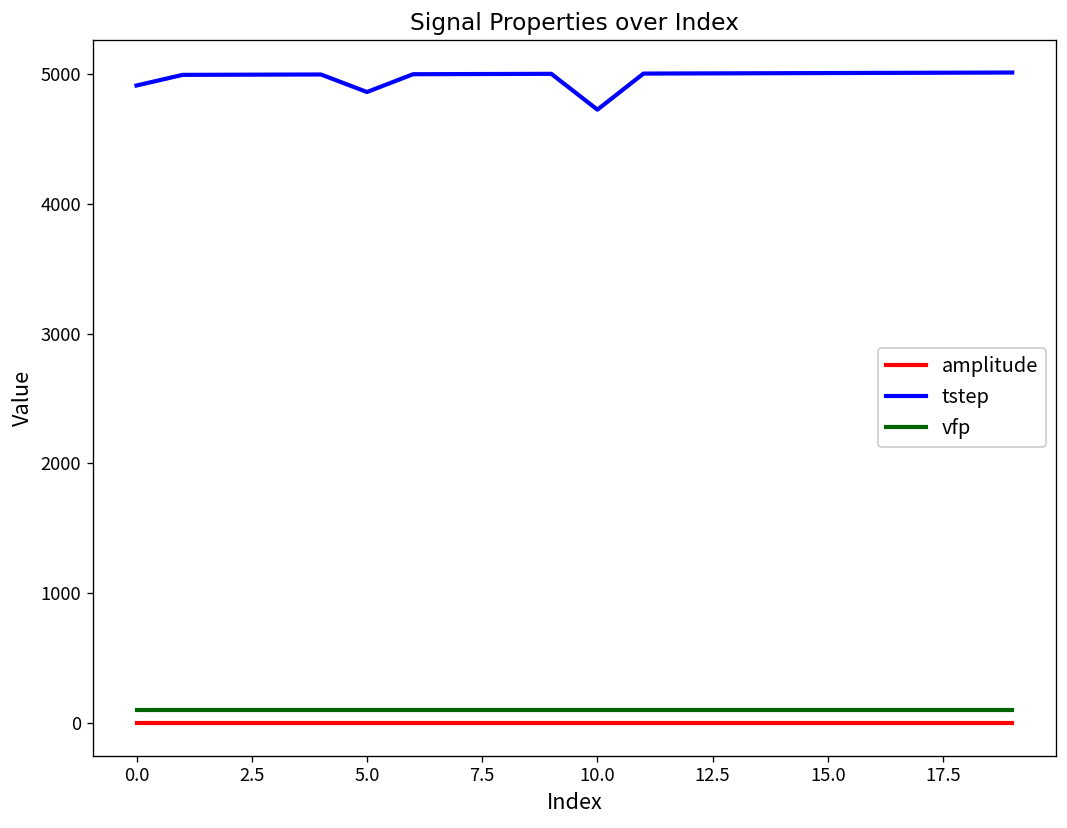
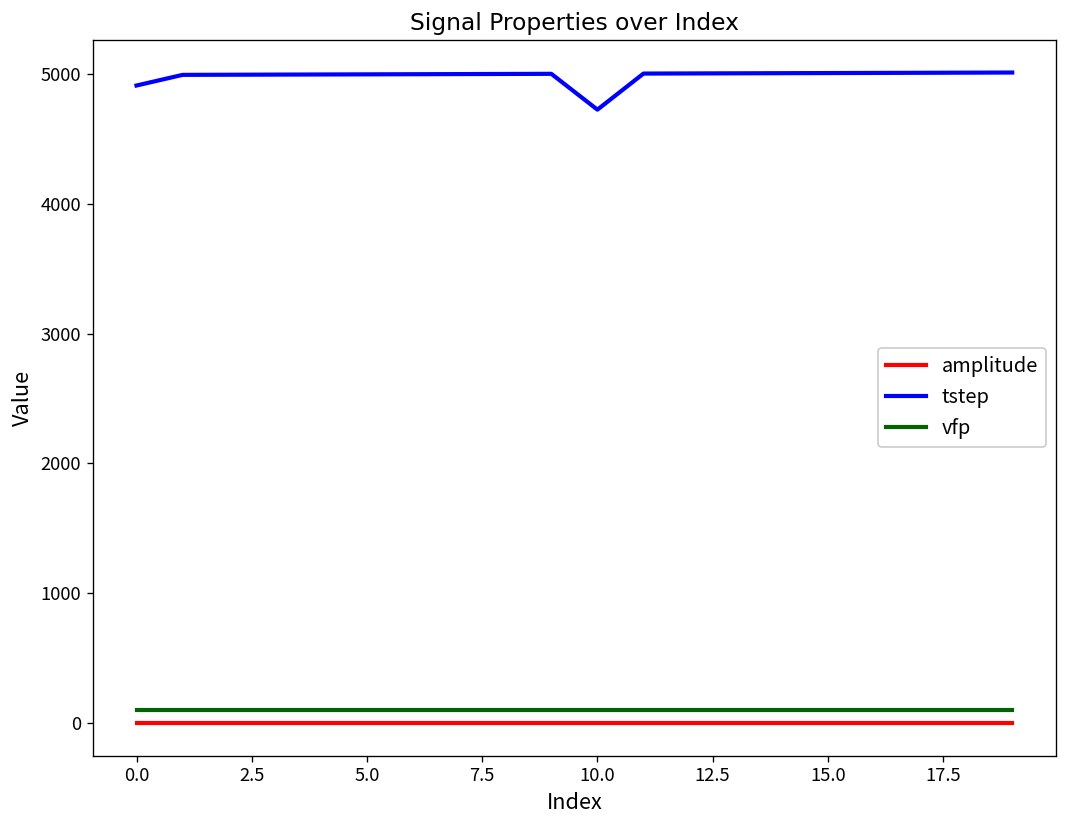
tstep, 5.0: 4860 -> 5000
